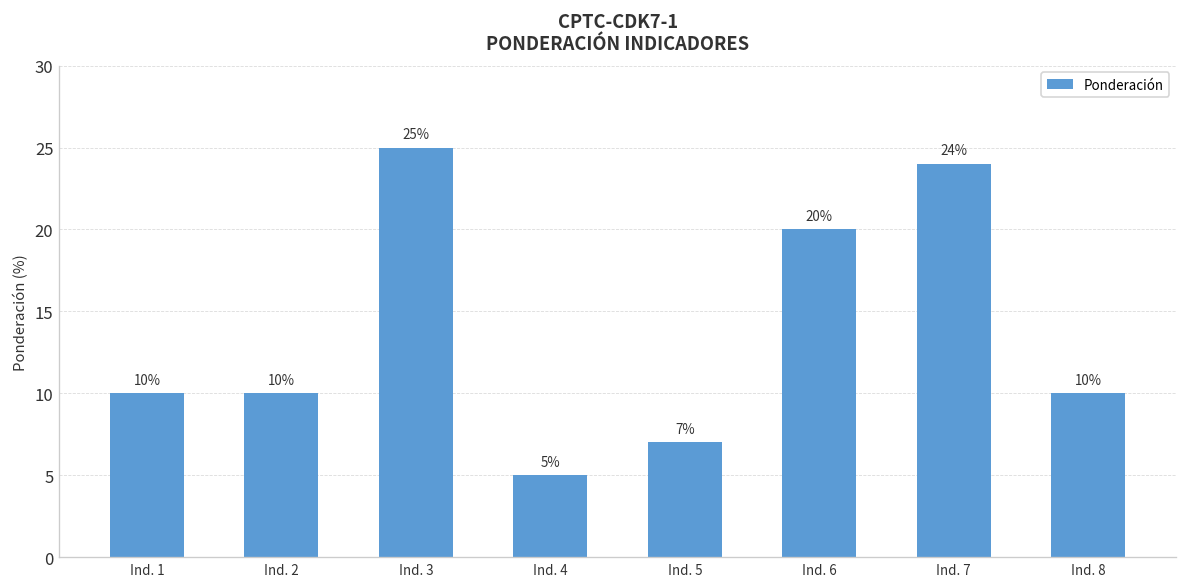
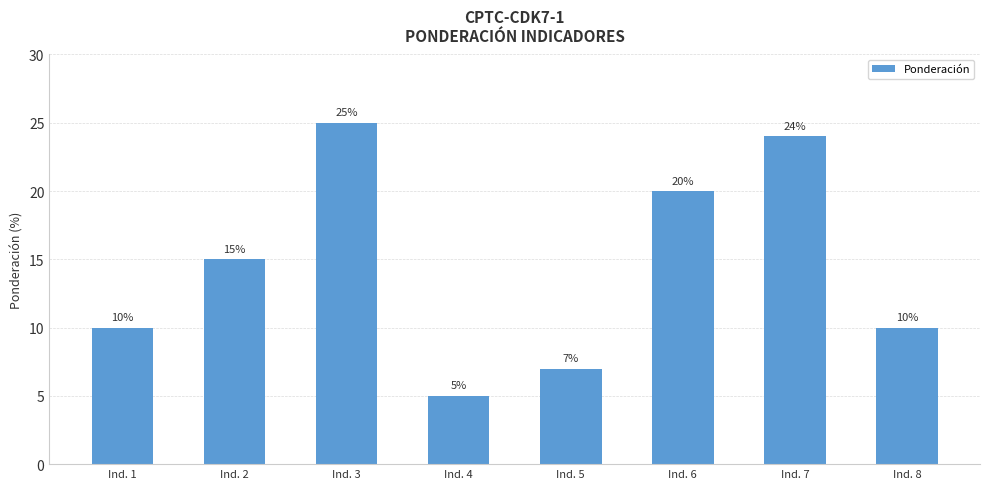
Ind. 2: 10% -> 15%
